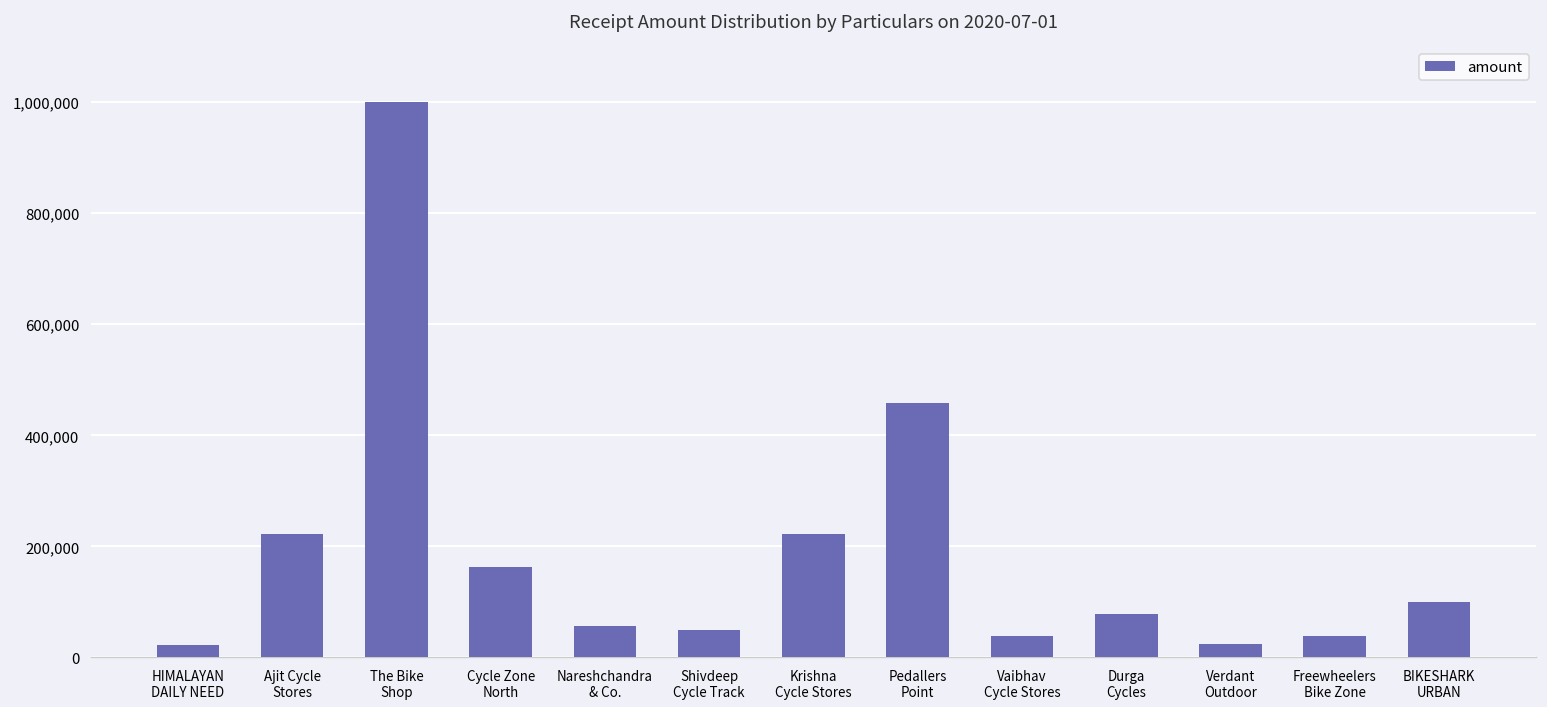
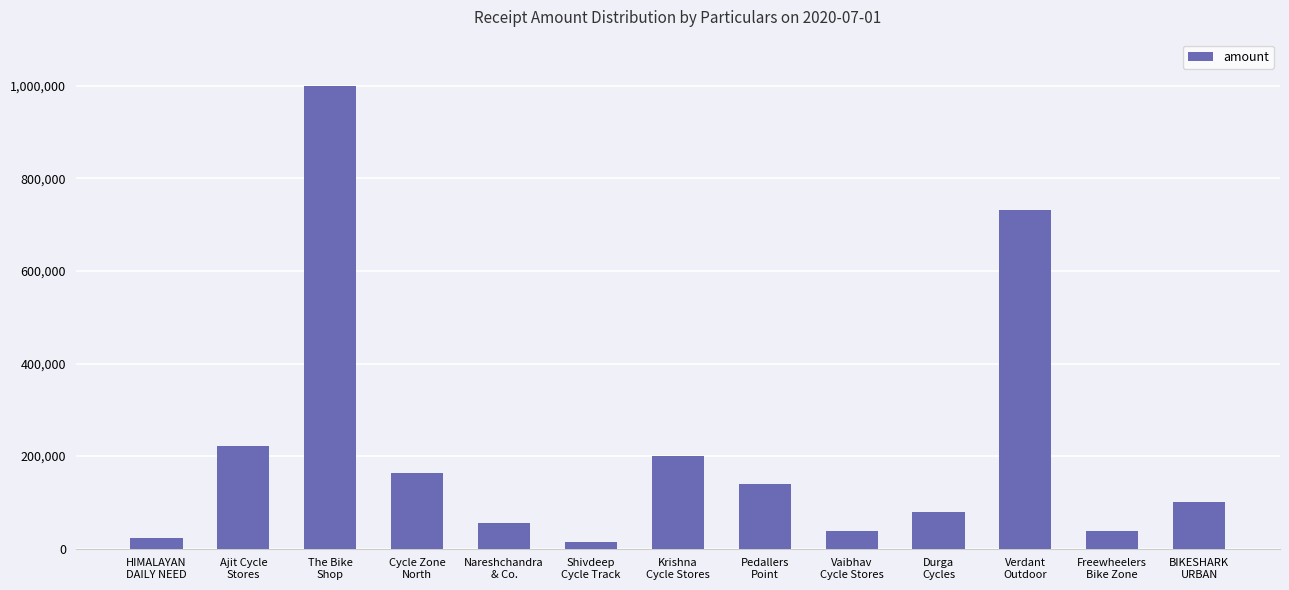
Shivdeep Cycle Track: 50,000 -> 10,000
Krishna Cycle Stores: 220,000 -> 200,000
Pedallers Point: 460,000 -> 140,000
Verdant Outdoor: 30,000 -> 730,000
